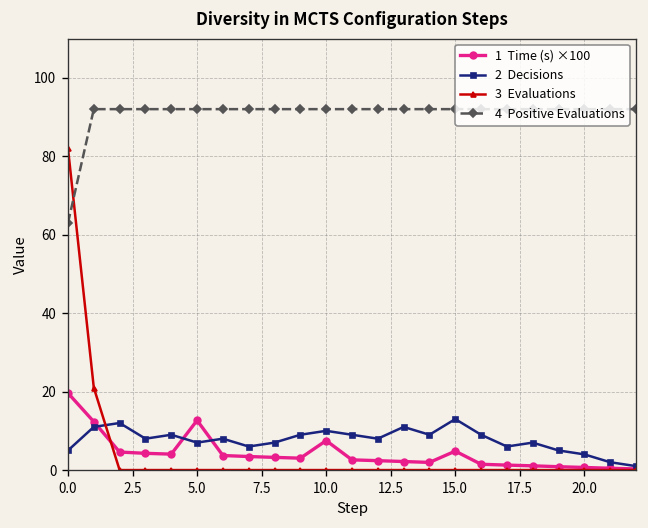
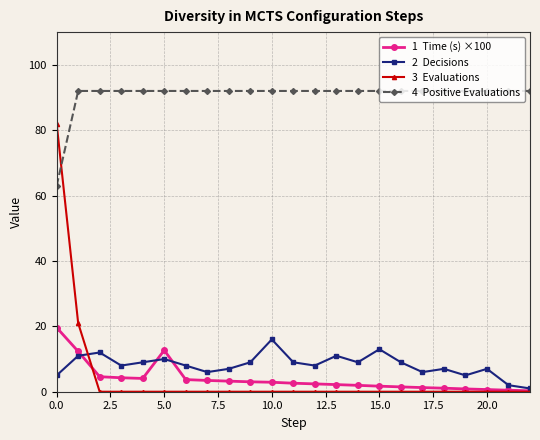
2 Decisions, 5.0: 7 -> 10
1 Time (s) ×100, 10.0: 8 -> 3
2 Decisions, 10.0: 10 -> 16
1 Time (s) ×100, 15.0: 5 -> 2
2 Decisions, 20.0: 4 -> 7
